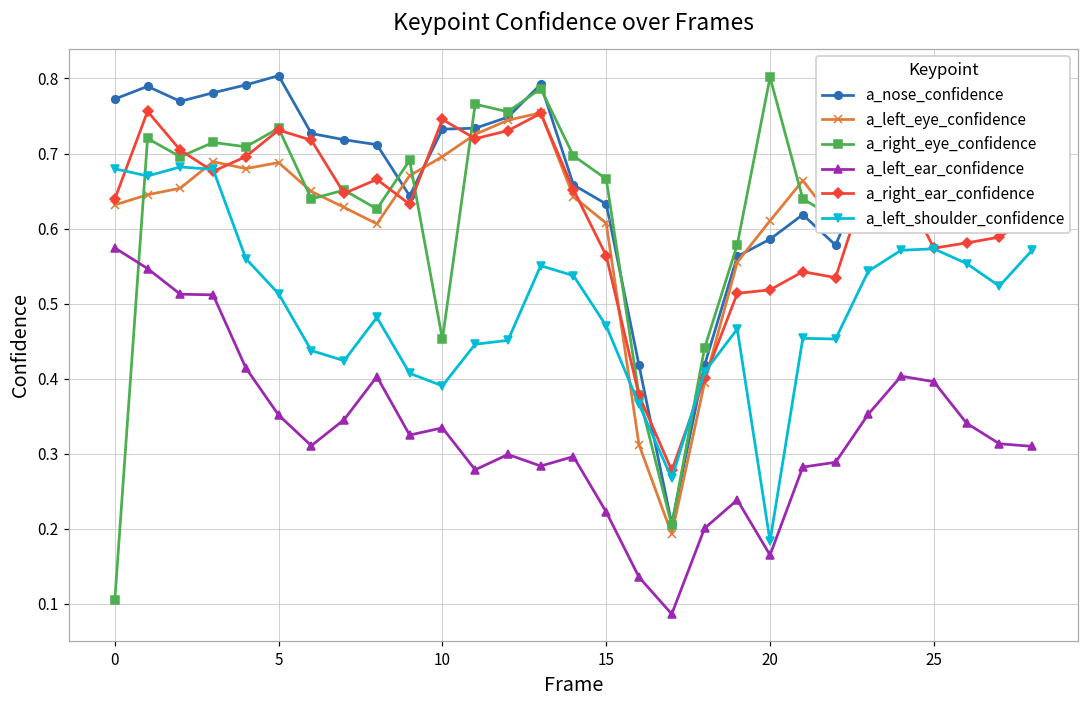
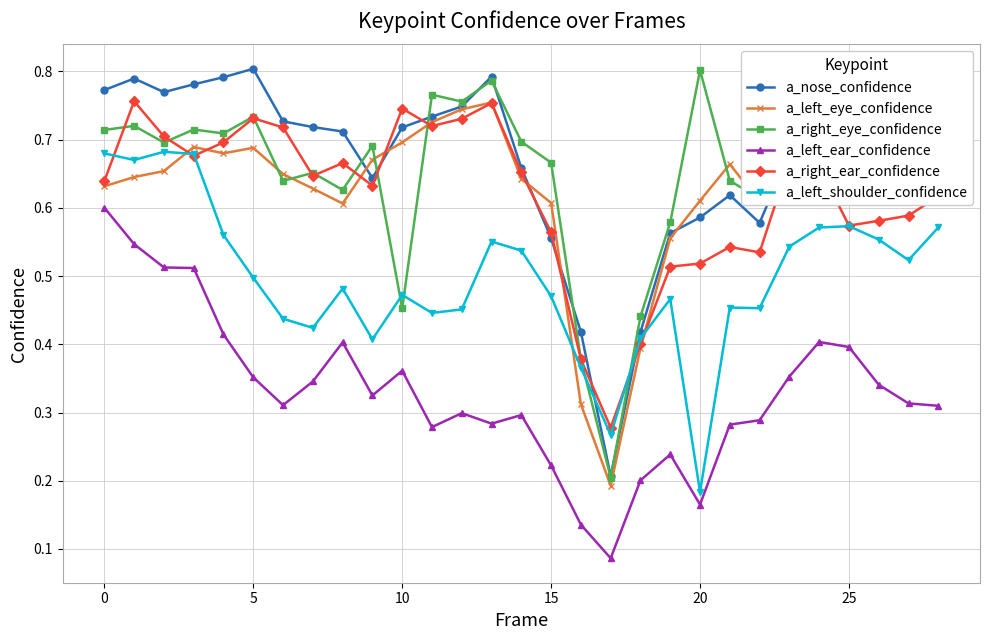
a_right_eye_confidence, 0: 0.10 -> 0.71
a_left_ear_confidence, 0: 0.57 -> 0.60
a_left_shoulder_confidence, 5: 0.51 -> 0.50
a_nose_confidence, 10: 0.73 -> 0.72
a_left_ear_confidence, 10: 0.33 -> 0.36
a_left_shoulder_confidence, 10: 0.39 -> 0.47
a_nose_confidence, 15: 0.63 -> 0.56
